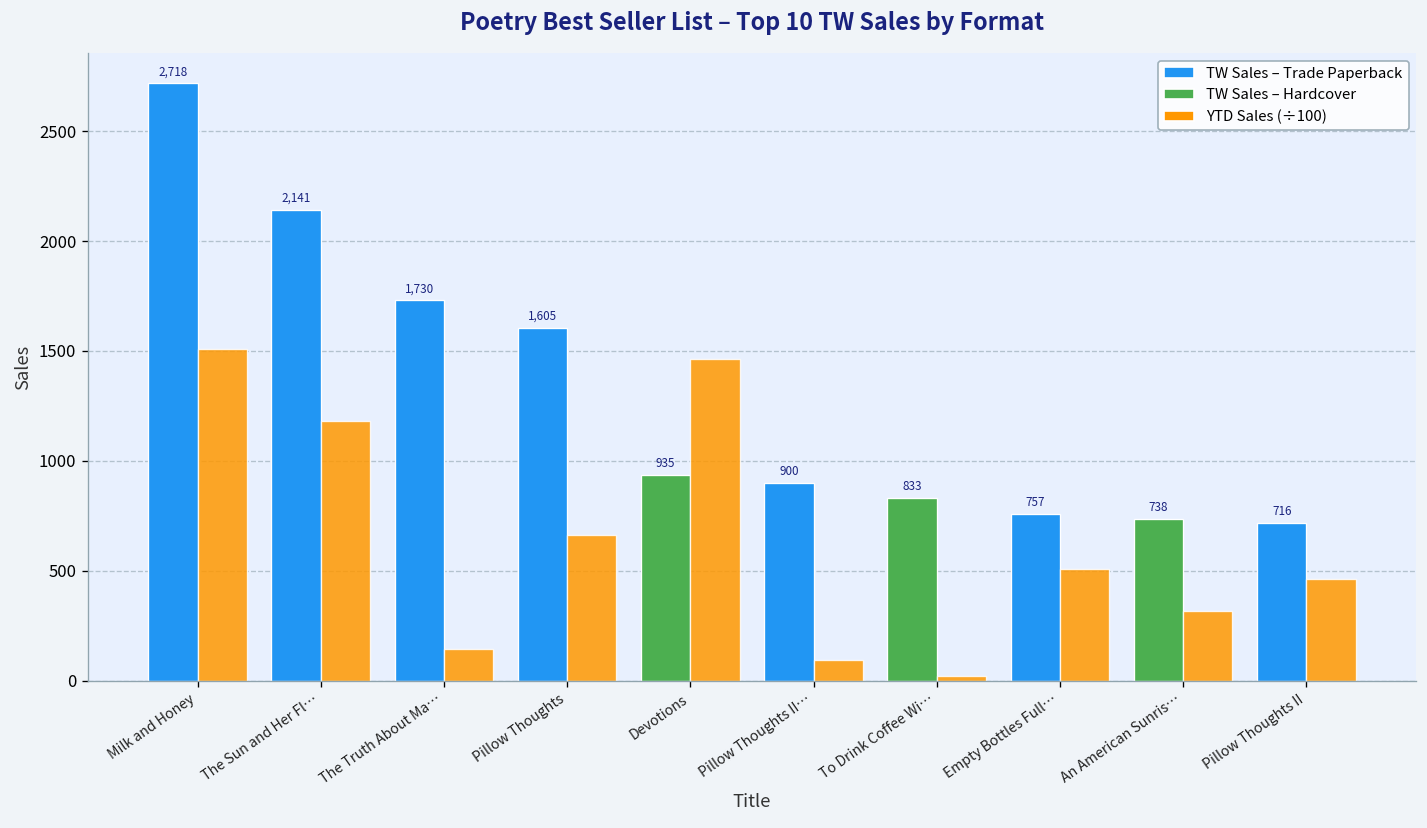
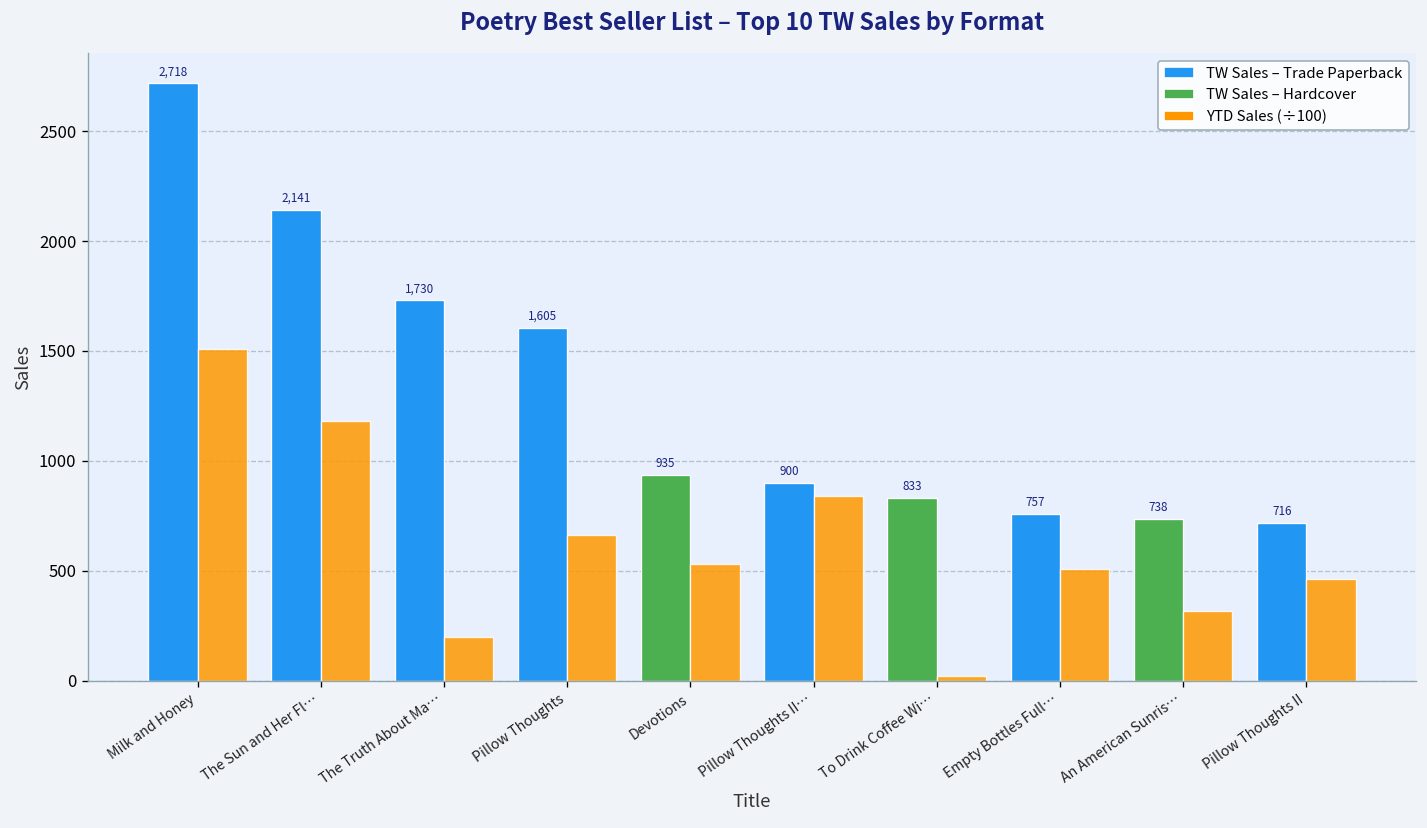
YTD Sales (÷100), The Truth About Ma…: 140 -> 200
YTD Sales (÷100), Devotions: 1460 -> 530
YTD Sales (÷100), Pillow Thoughts II…: 90 -> 840
